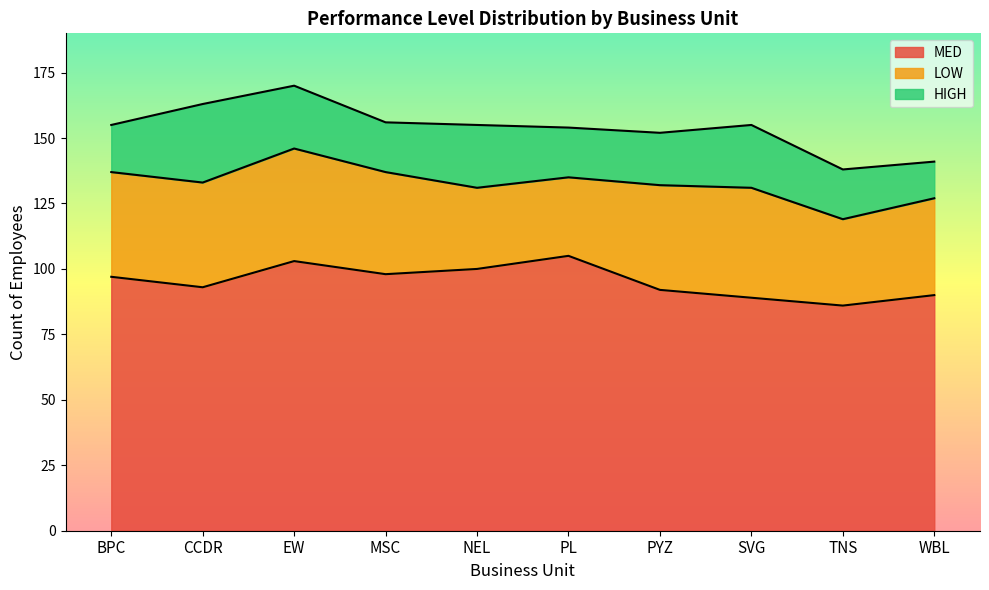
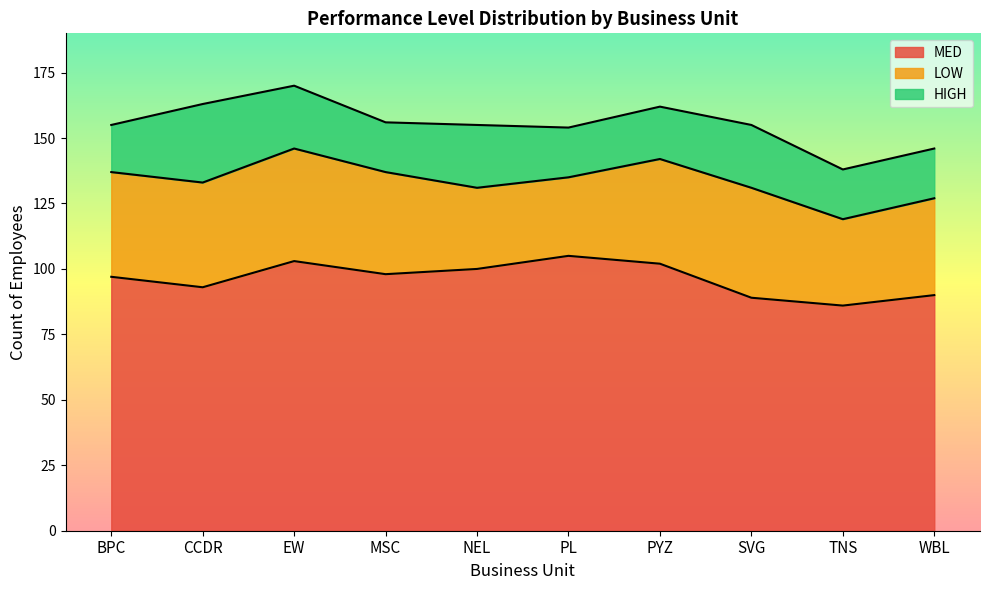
MED, PYZ: 92 -> 102
HIGH, WBL: 14 -> 19
